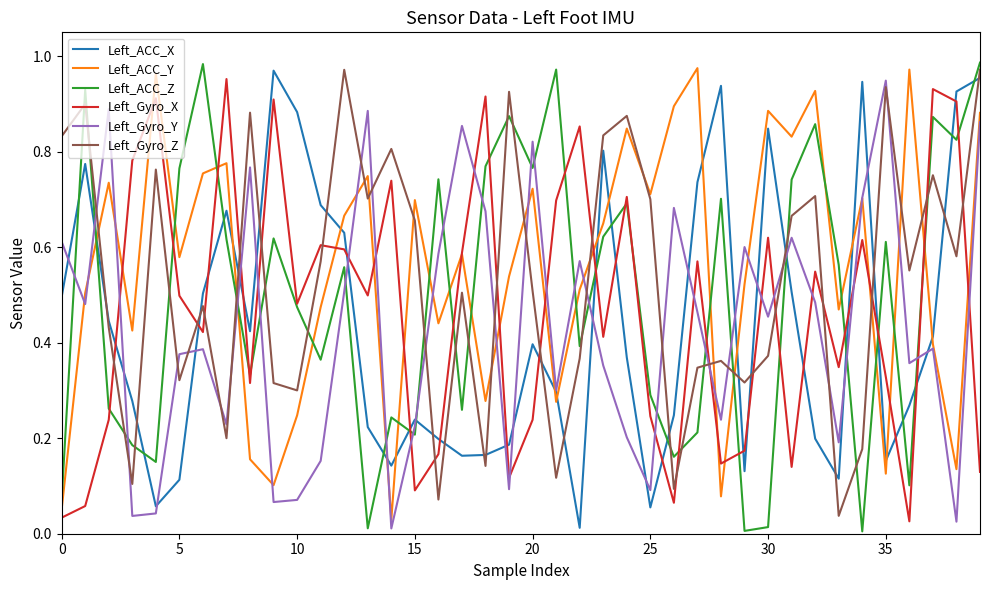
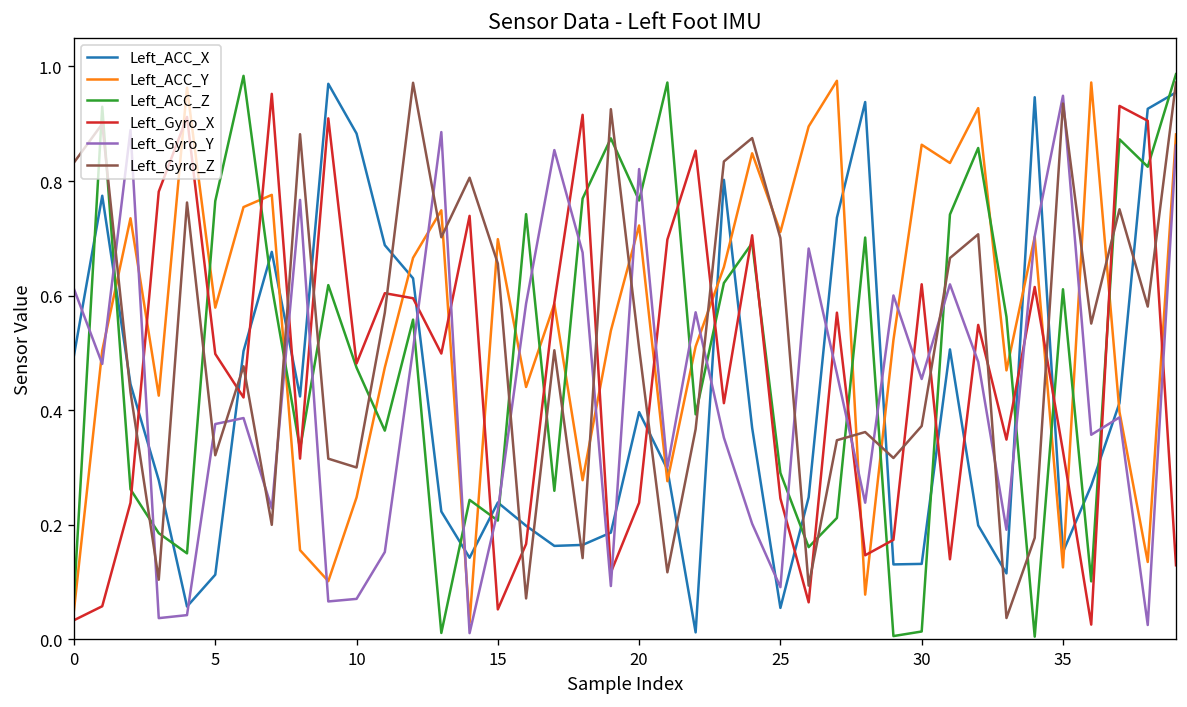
Left_Gyro_X, 15: 0.09 -> 0.05
Left_ACC_X, 30: 0.85 -> 0.13
Left_ACC_Y, 30: 0.89 -> 0.86
